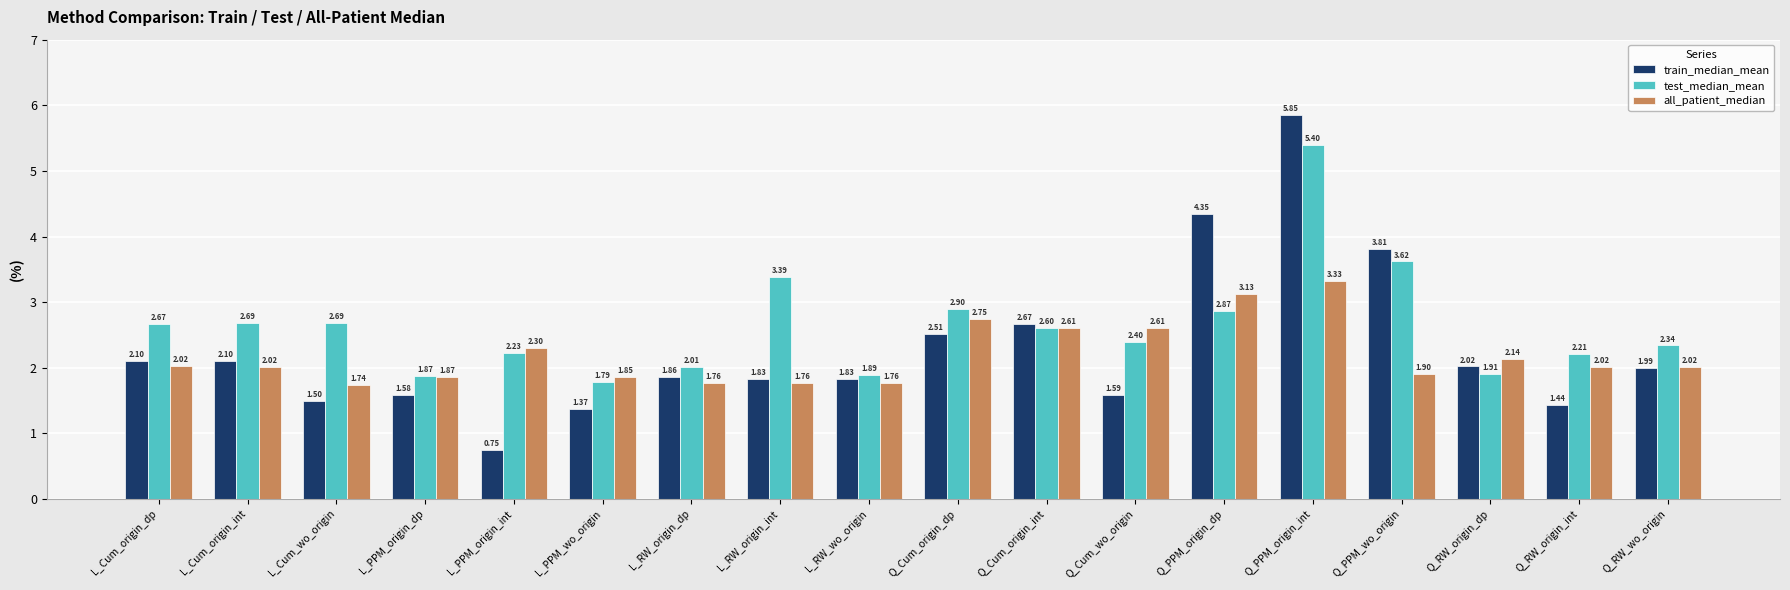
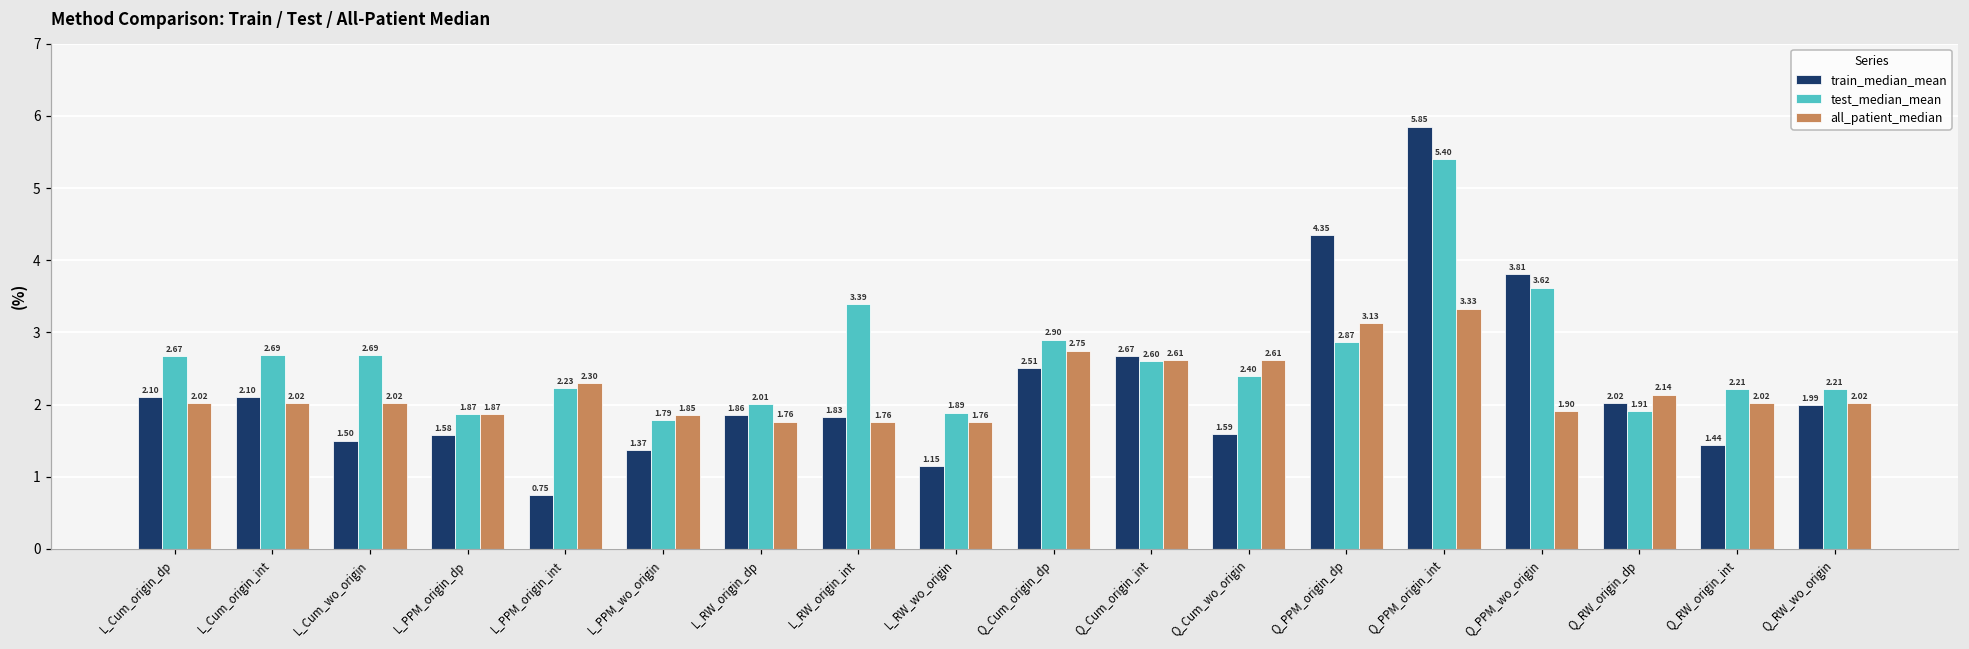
all_patient_median, L_Cum_wo_origin: 1.74 -> 2.02
train_median_mean, L_RW_wo_origin: 1.83 -> 1.15
test_median_mean, Q_RW_wo_origin: 2.34 -> 2.21
